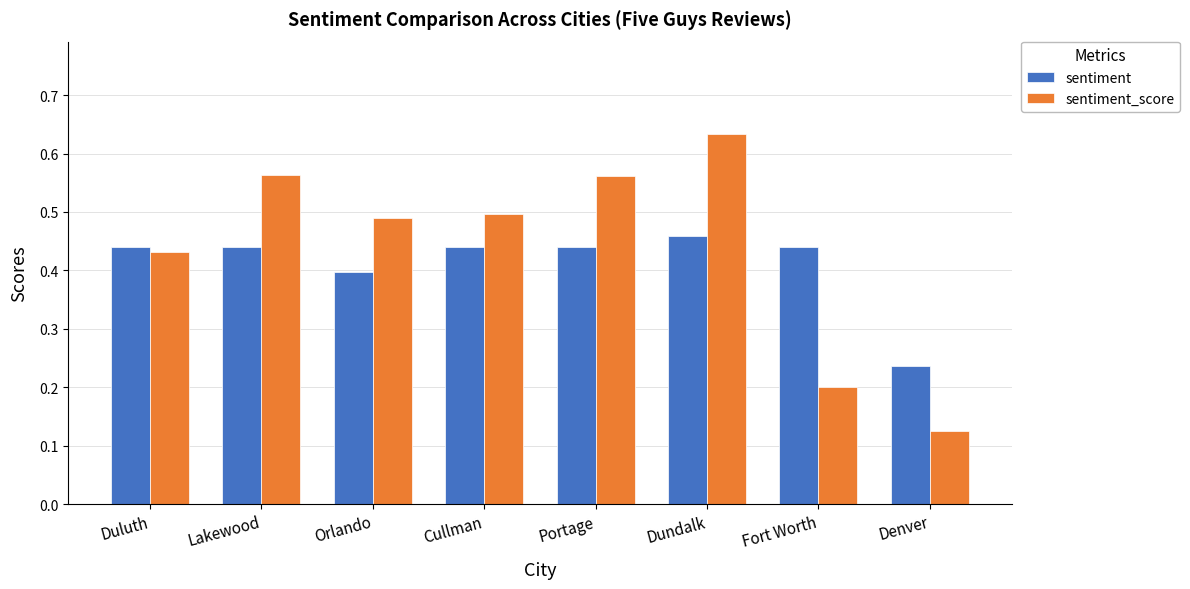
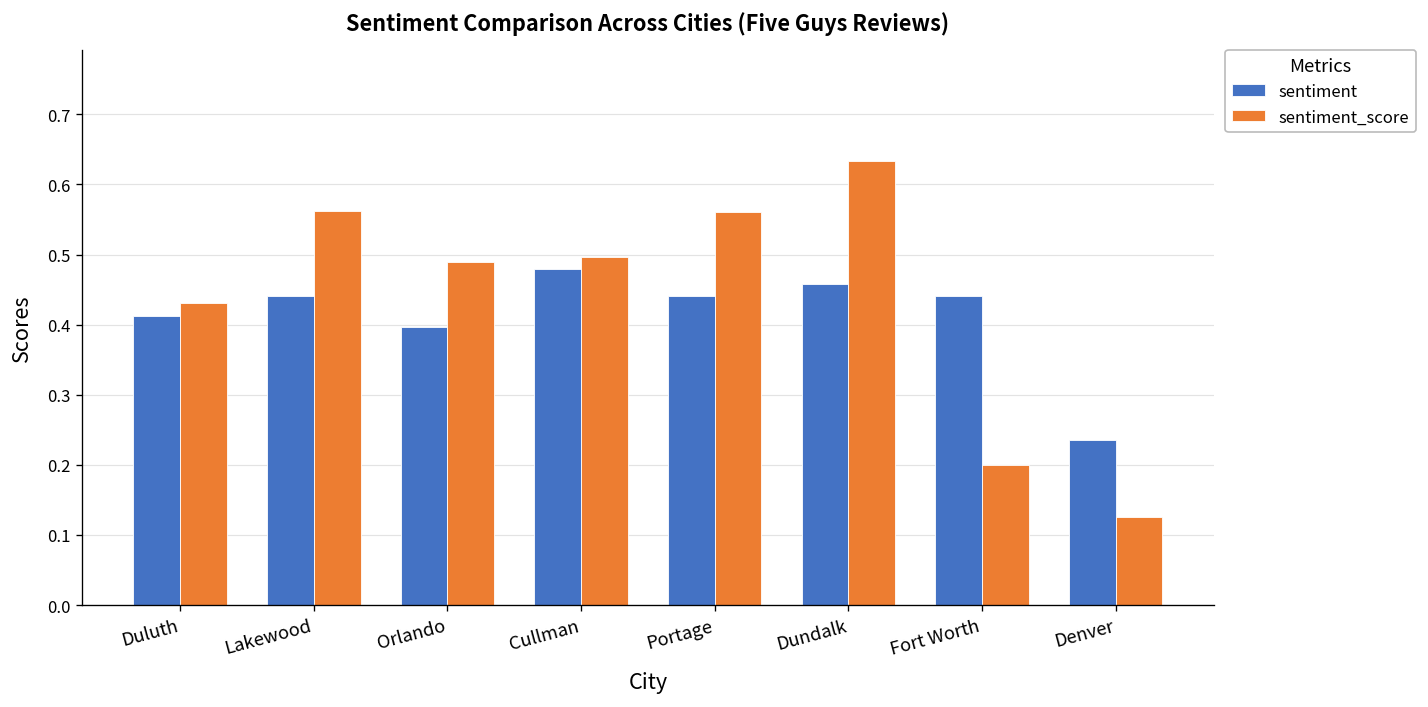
sentiment, Duluth: 0.44 -> 0.41
sentiment, Cullman: 0.44 -> 0.48
